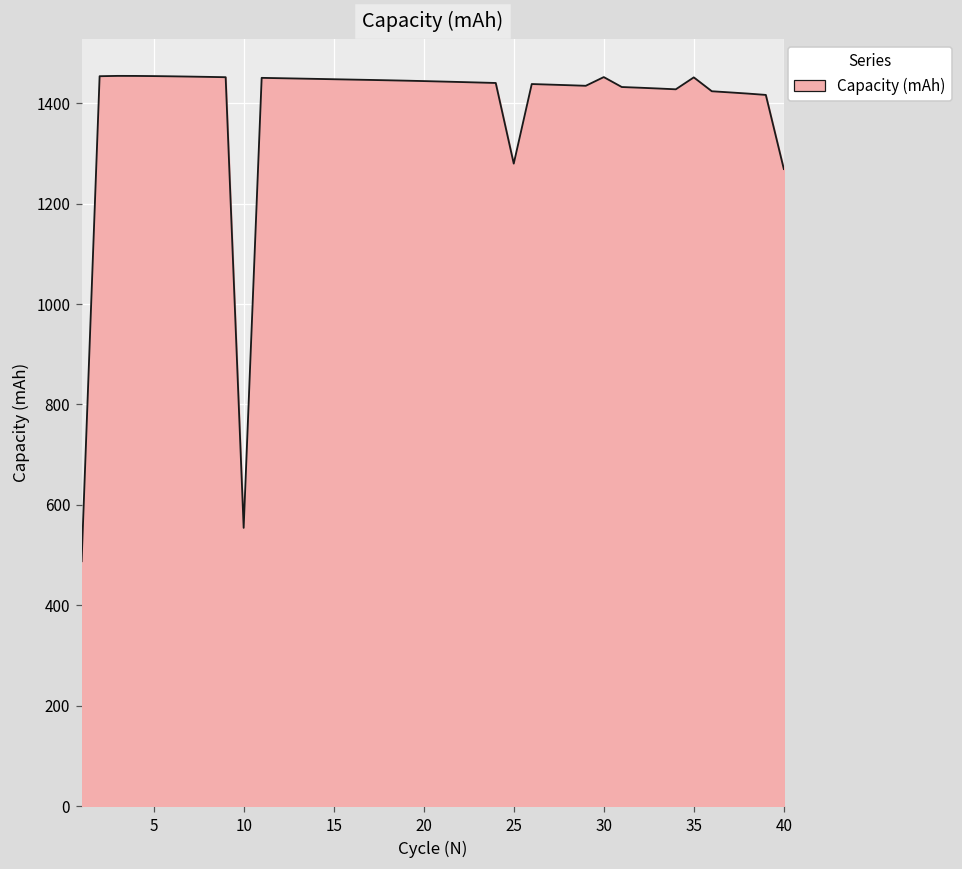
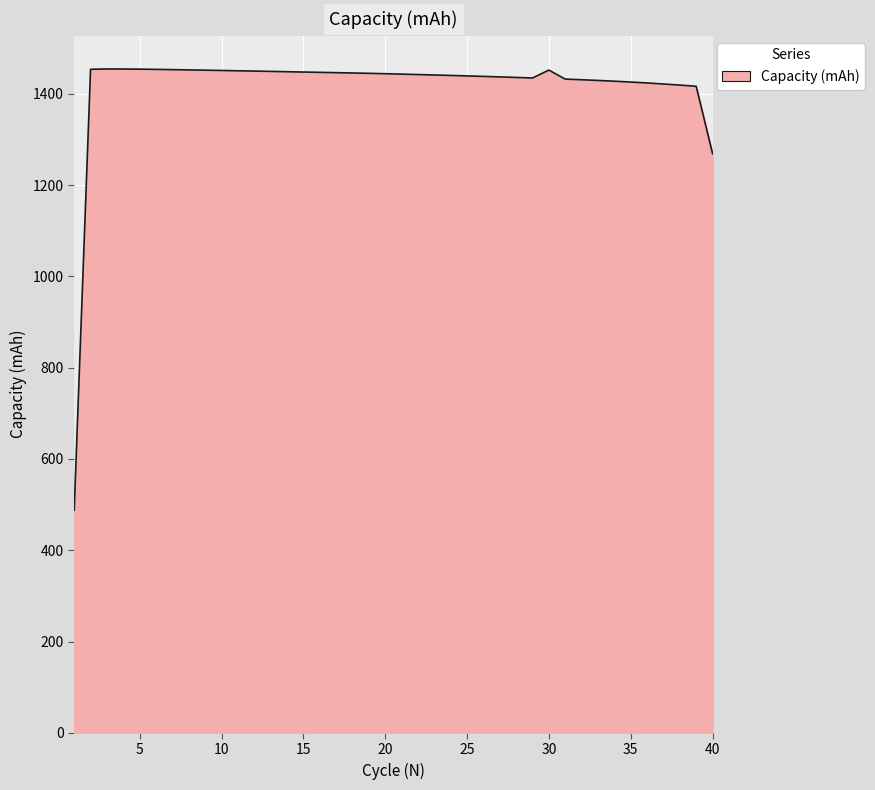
10: 550 -> 1450
25: 1280 -> 1440
35: 1450 -> 1430
